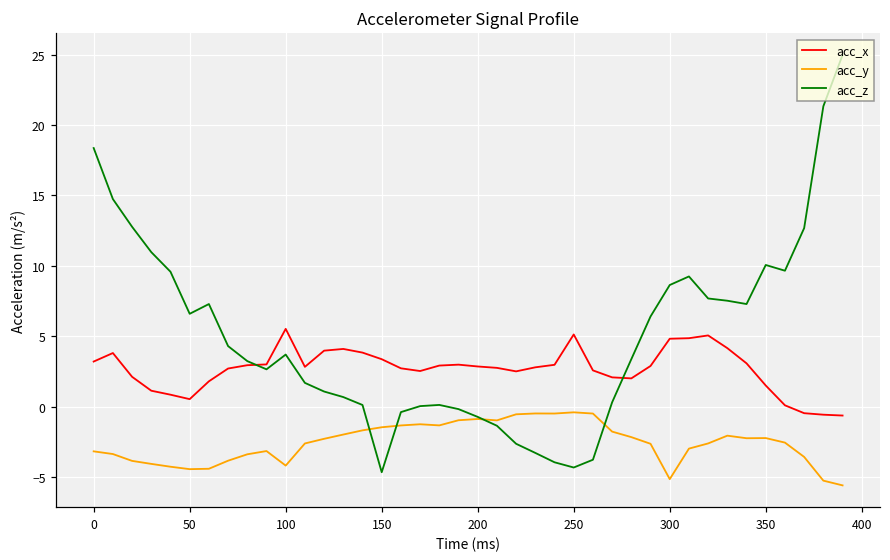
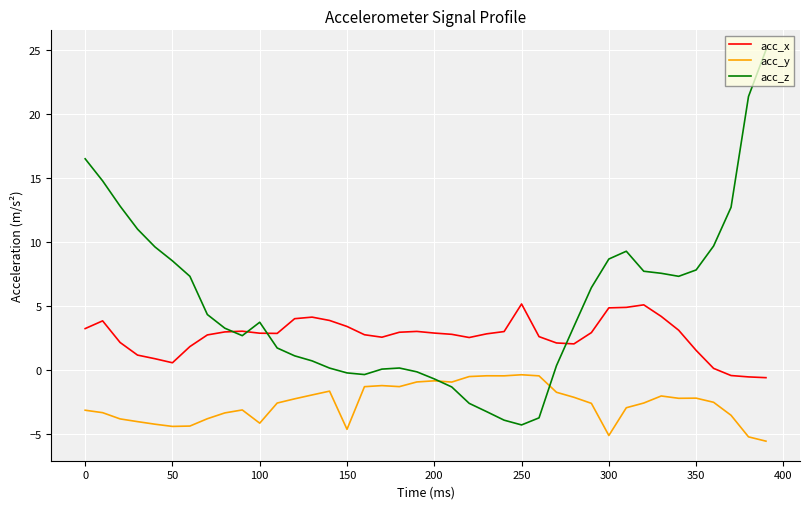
acc_z, 0: 18.4 -> 16.5
acc_z, 50: 6.6 -> 8.5
acc_x, 100: 5.5 -> 2.9
acc_y, 150: -1.4 -> -4.6
acc_z, 150: -4.6 -> -0.2
acc_z, 350: 10.1 -> 7.8
